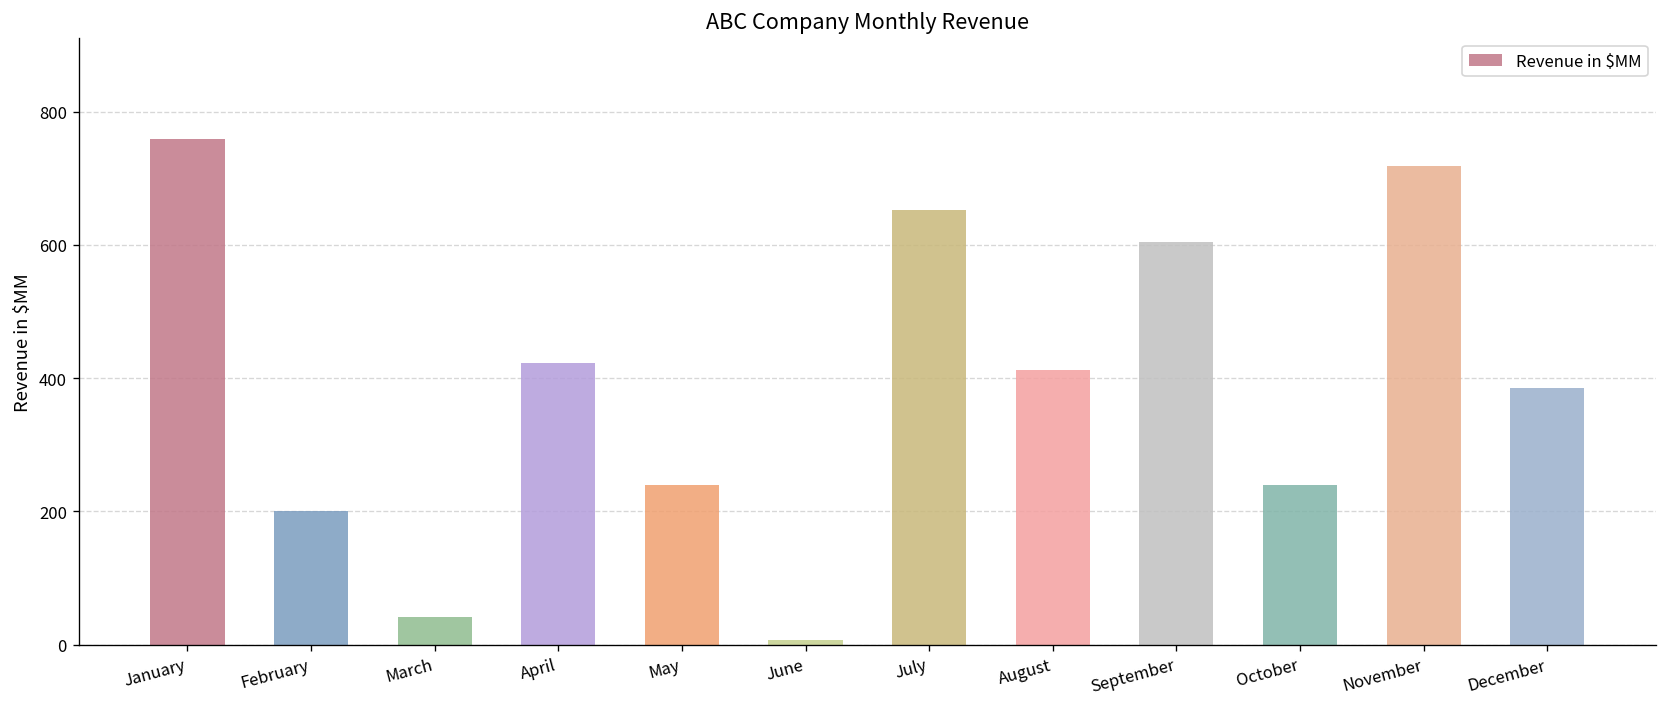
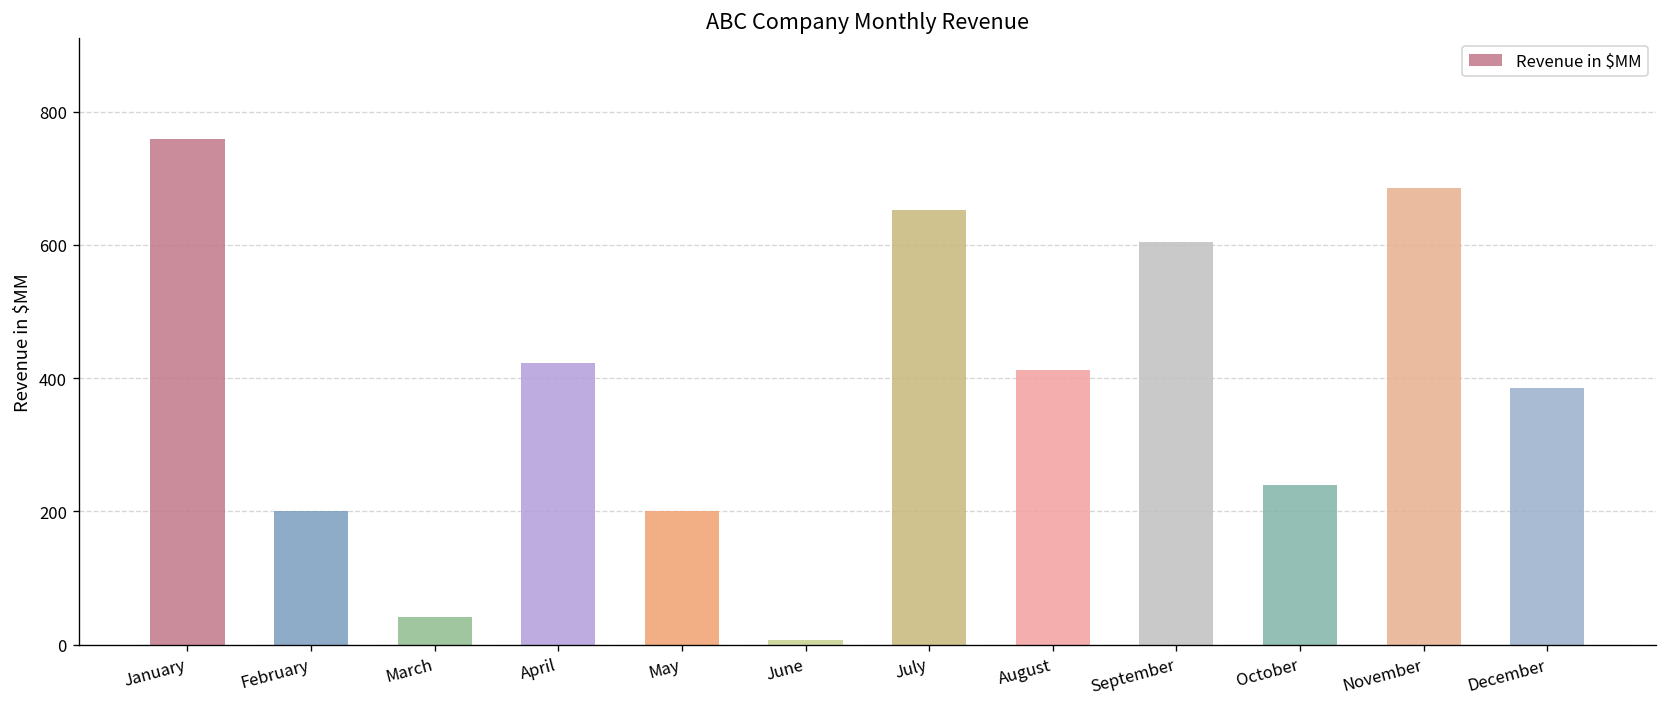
May: 240 -> 200
November: 720 -> 690
